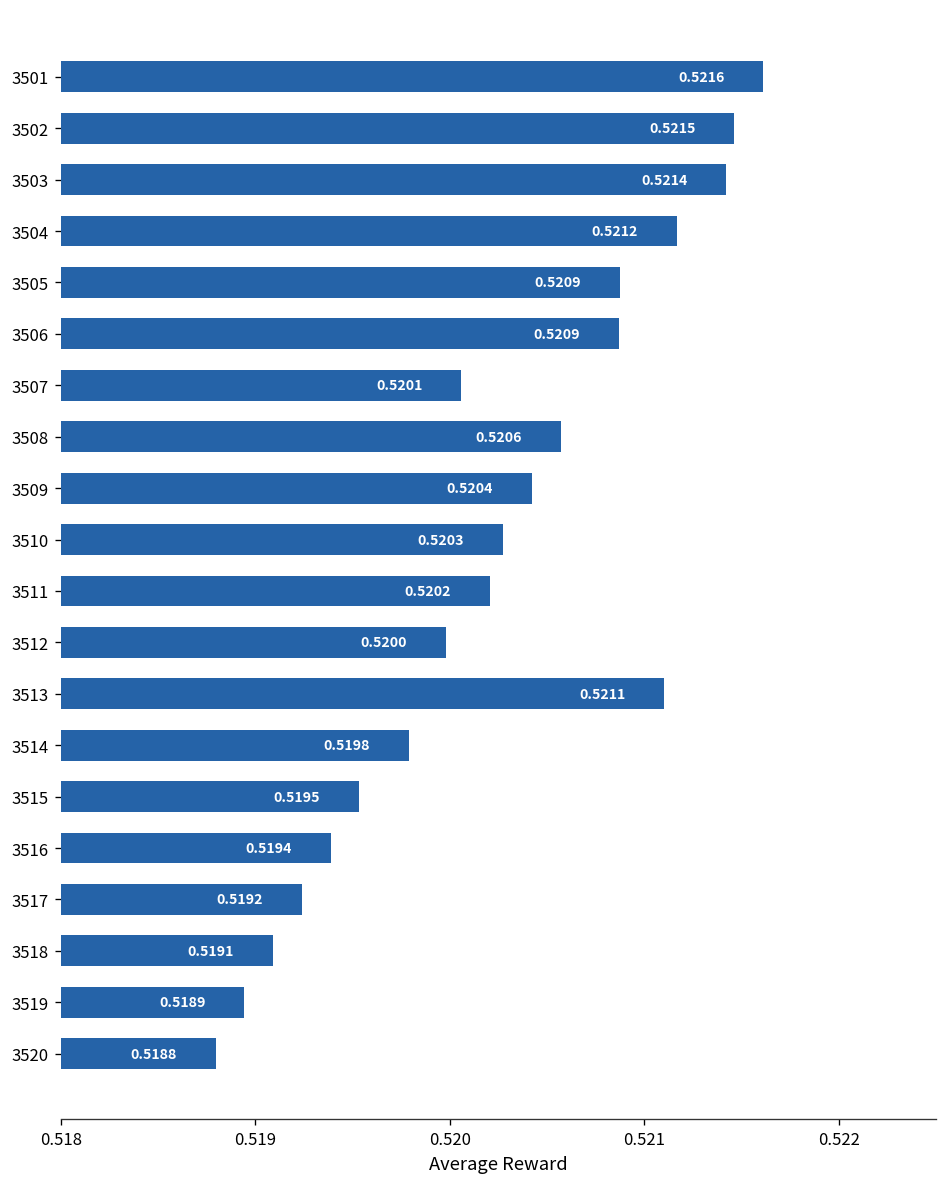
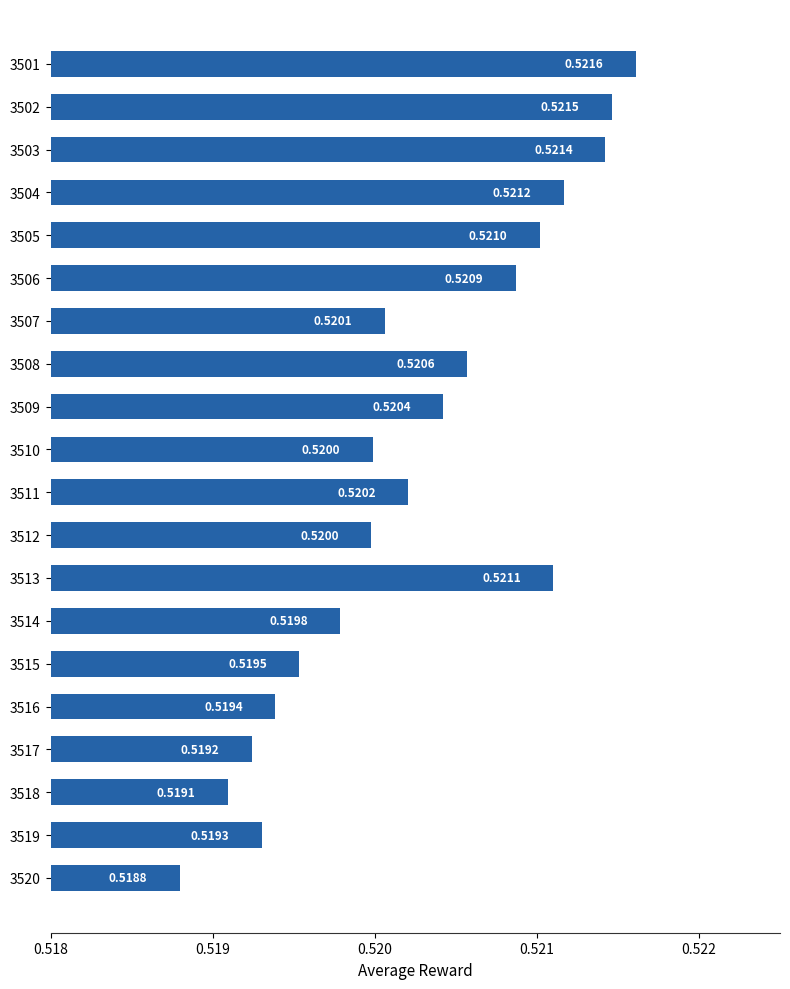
3505: 0.5209 -> 0.5210
3510: 0.5203 -> 0.5200
3519: 0.5189 -> 0.5193
